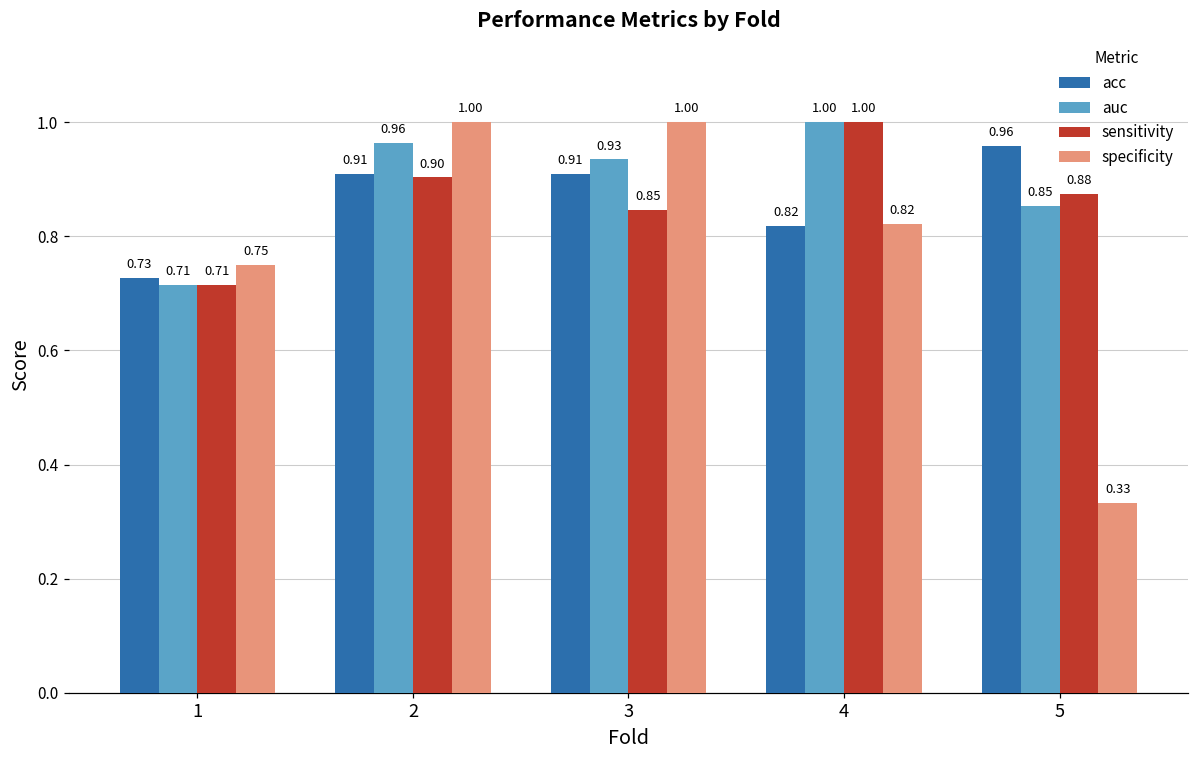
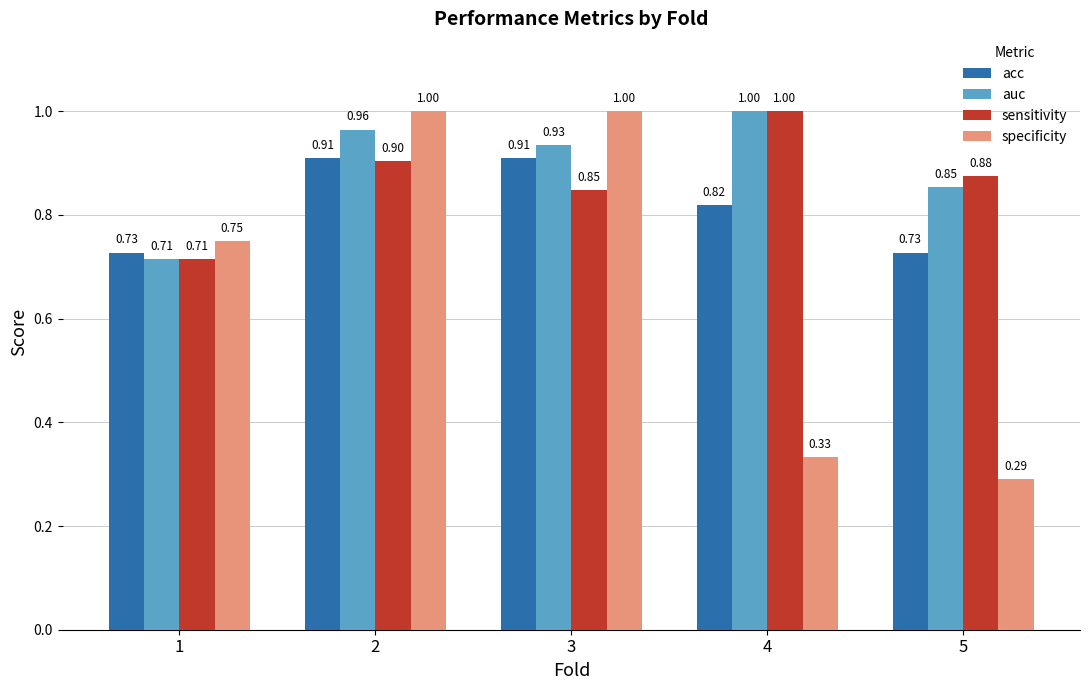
specificity, 4: 0.82 -> 0.33
acc, 5: 0.96 -> 0.73
specificity, 5: 0.33 -> 0.29
